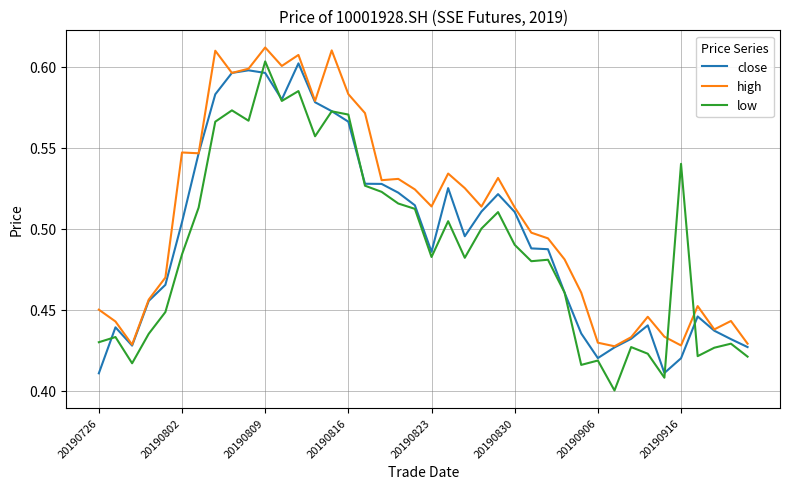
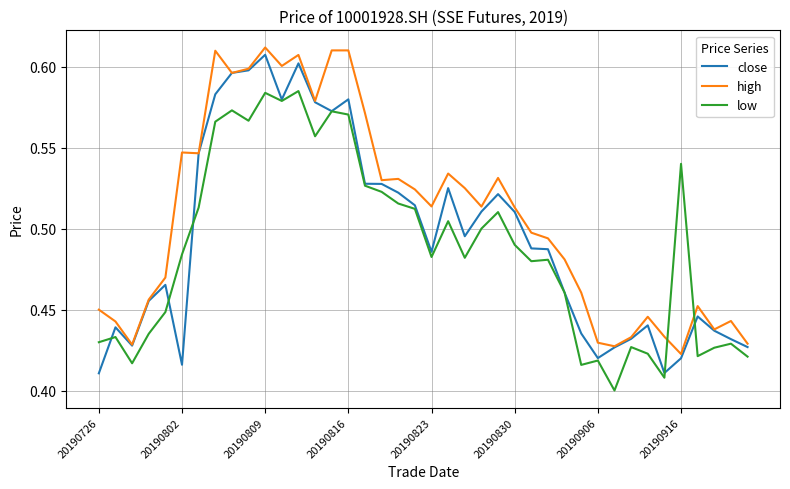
close, 20190802: 0.504 -> 0.416
close, 20190809: 0.596 -> 0.607
low, 20190809: 0.603 -> 0.584
close, 20190816: 0.566 -> 0.580
high, 20190816: 0.583 -> 0.610
high, 20190916: 0.428 -> 0.423
